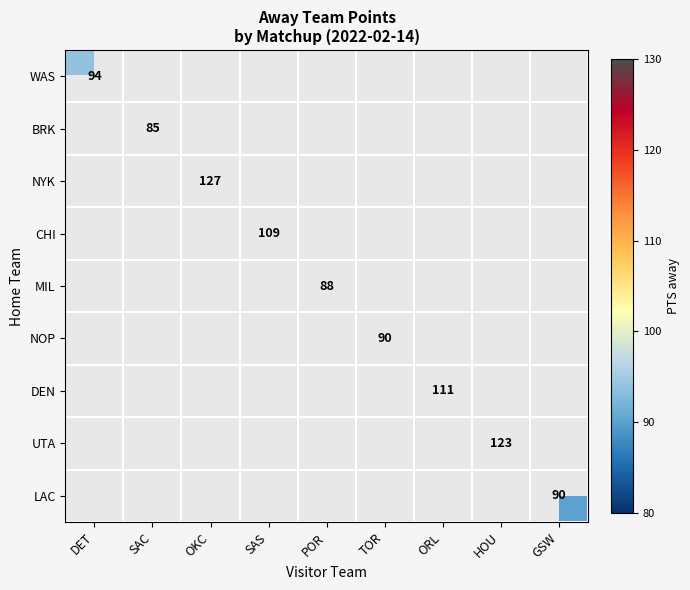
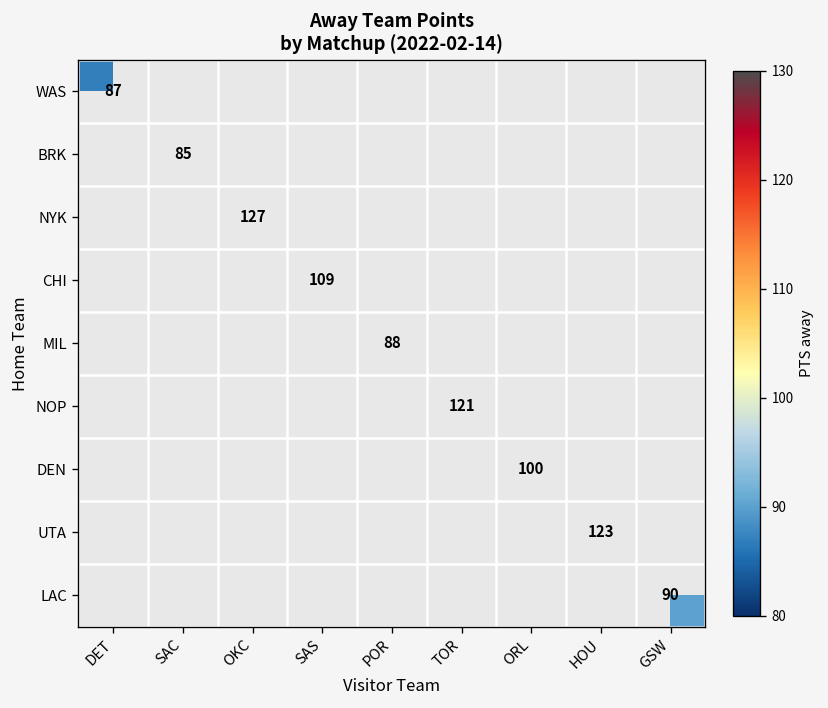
WAS, DET: 94 -> 87
NOP, TOR: 90 -> 121
DEN, ORL: 111 -> 100
